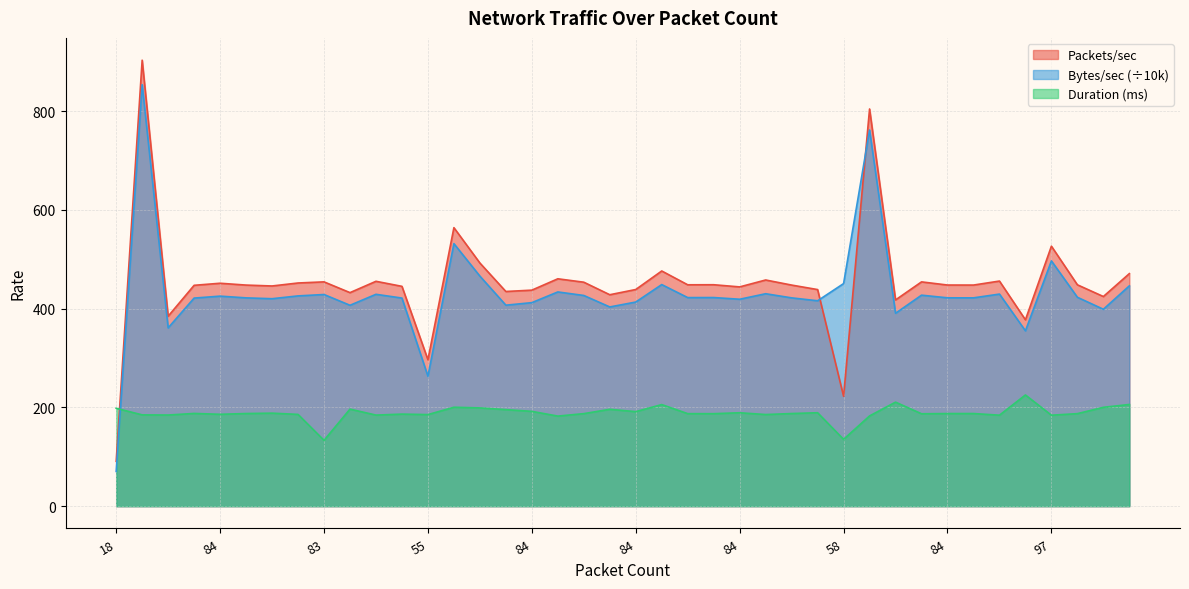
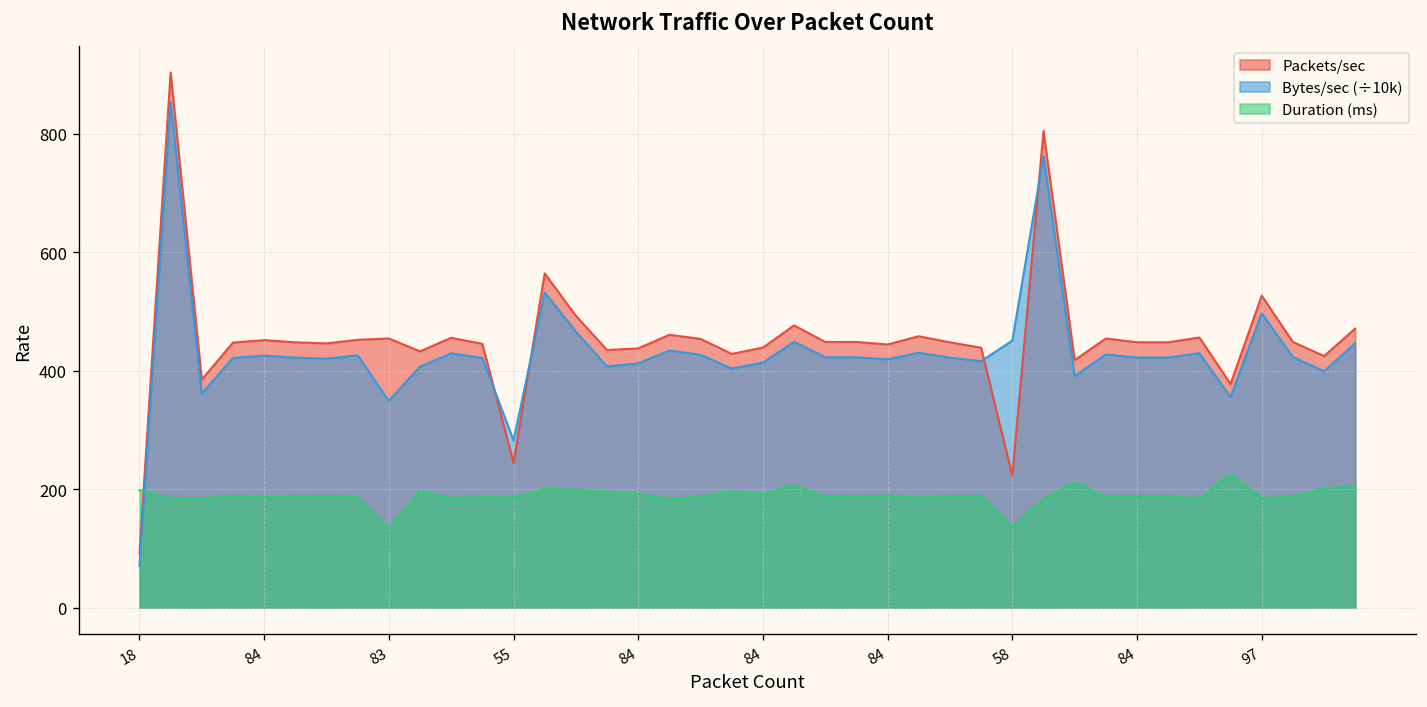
Bytes/sec (÷10k), 83: 430 -> 350
Packets/sec, 55: 300 -> 240
Bytes/sec (÷10k), 55: 260 -> 280
